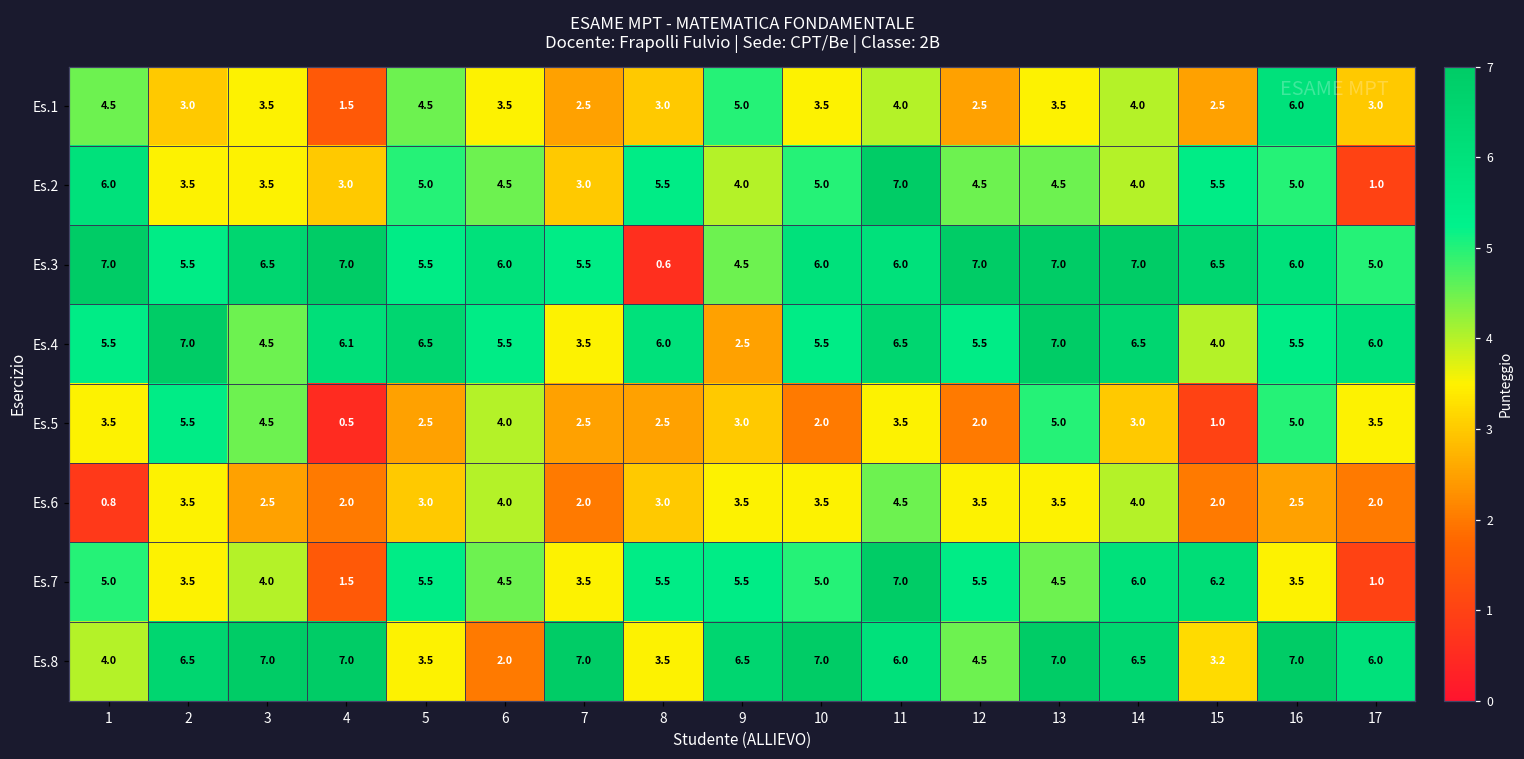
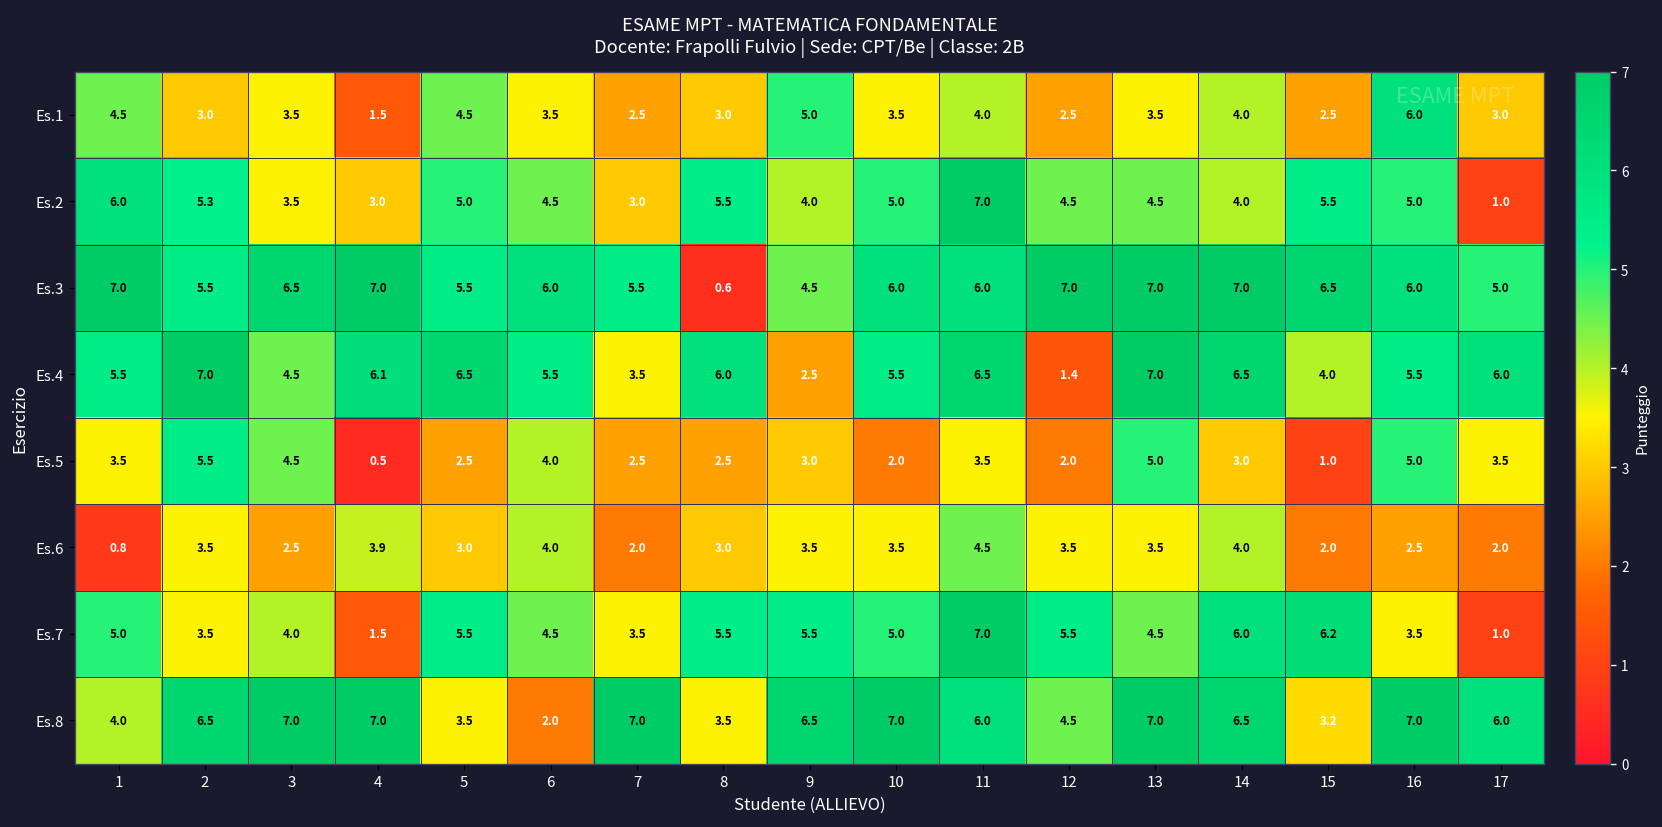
Es.2, 2: 3.5 -> 5.3
Es.4, 12: 5.5 -> 1.4
Es.6, 4: 2.0 -> 3.9
